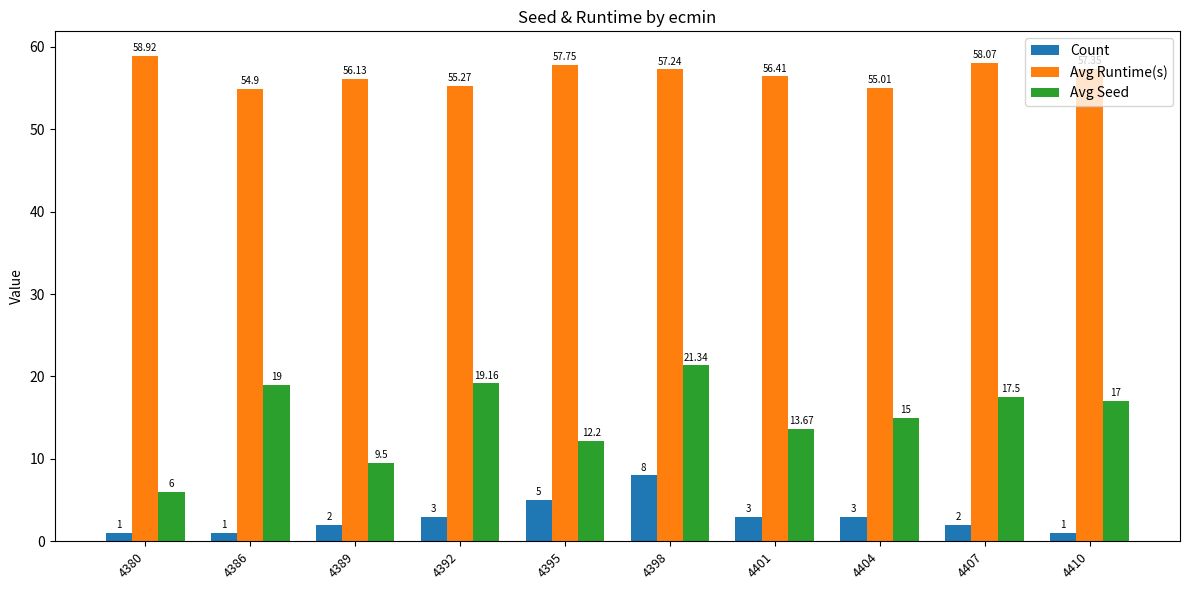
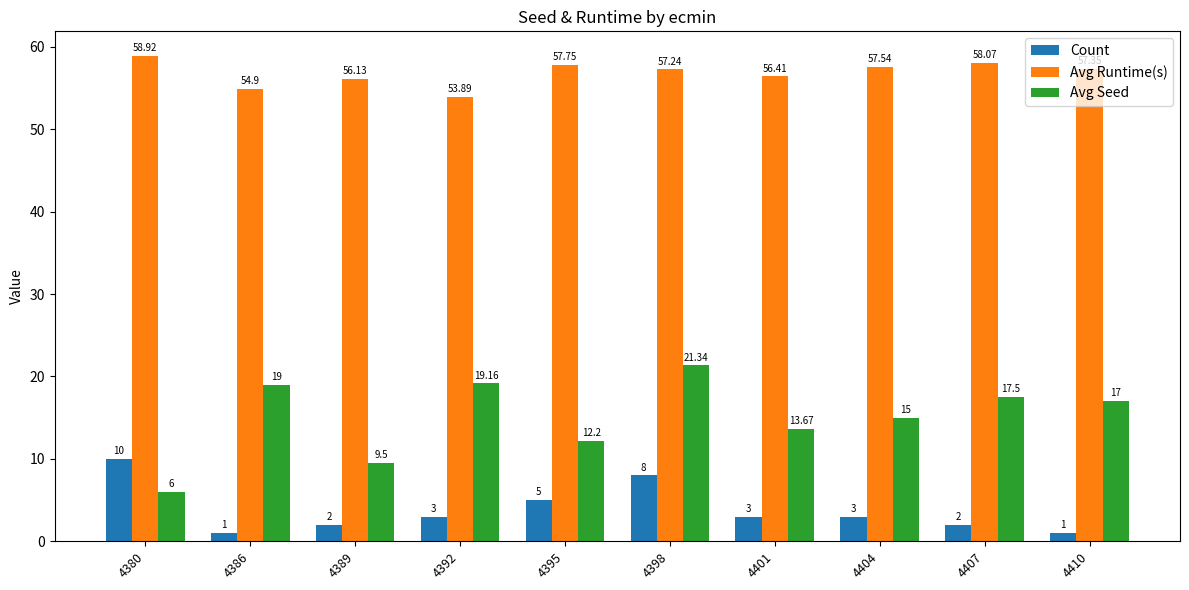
Count, 4380: 1 -> 10
Avg Runtime(s), 4392: 55.27 -> 53.89
Avg Runtime(s), 4404: 55.01 -> 57.54
